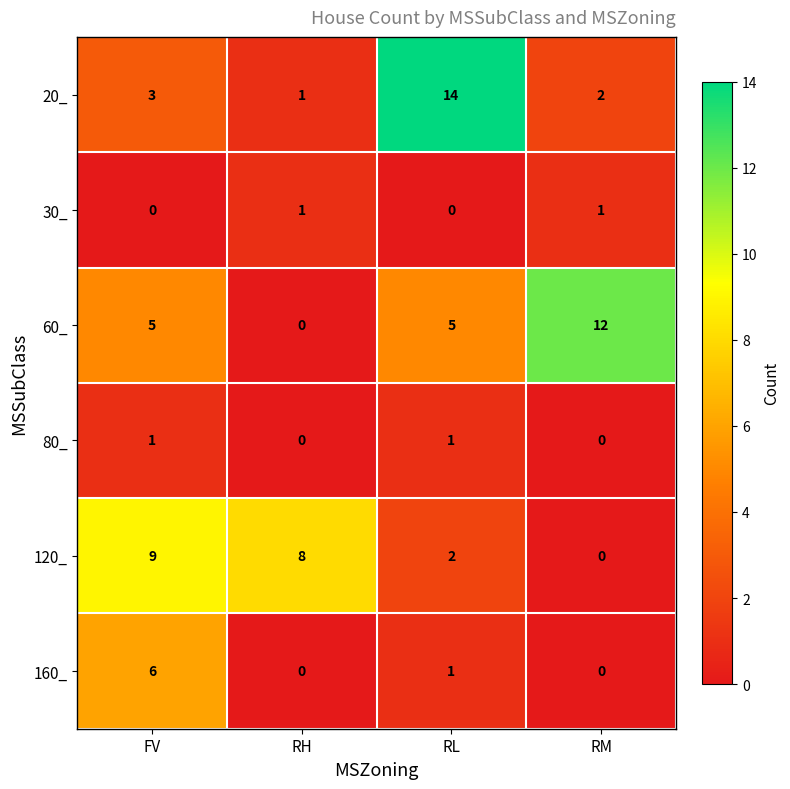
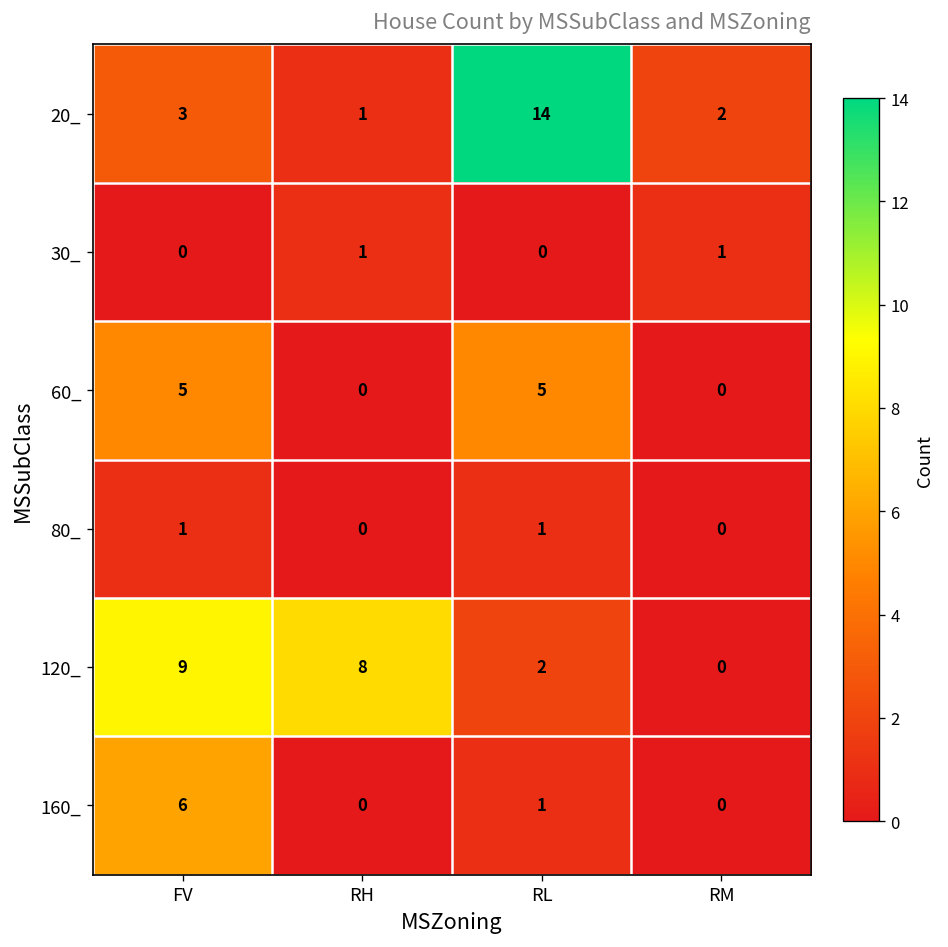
60_, RM: 12 -> 0
